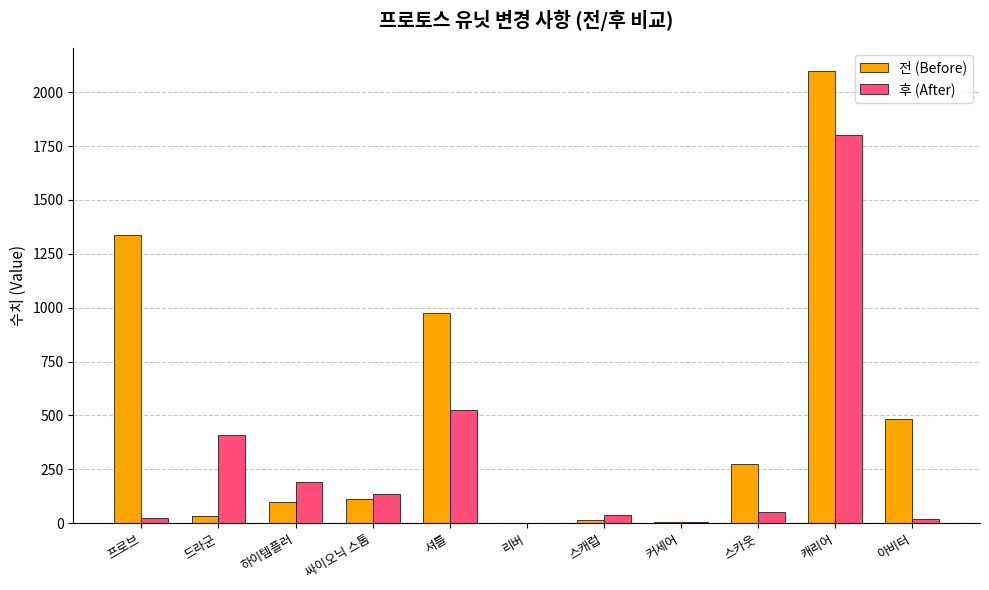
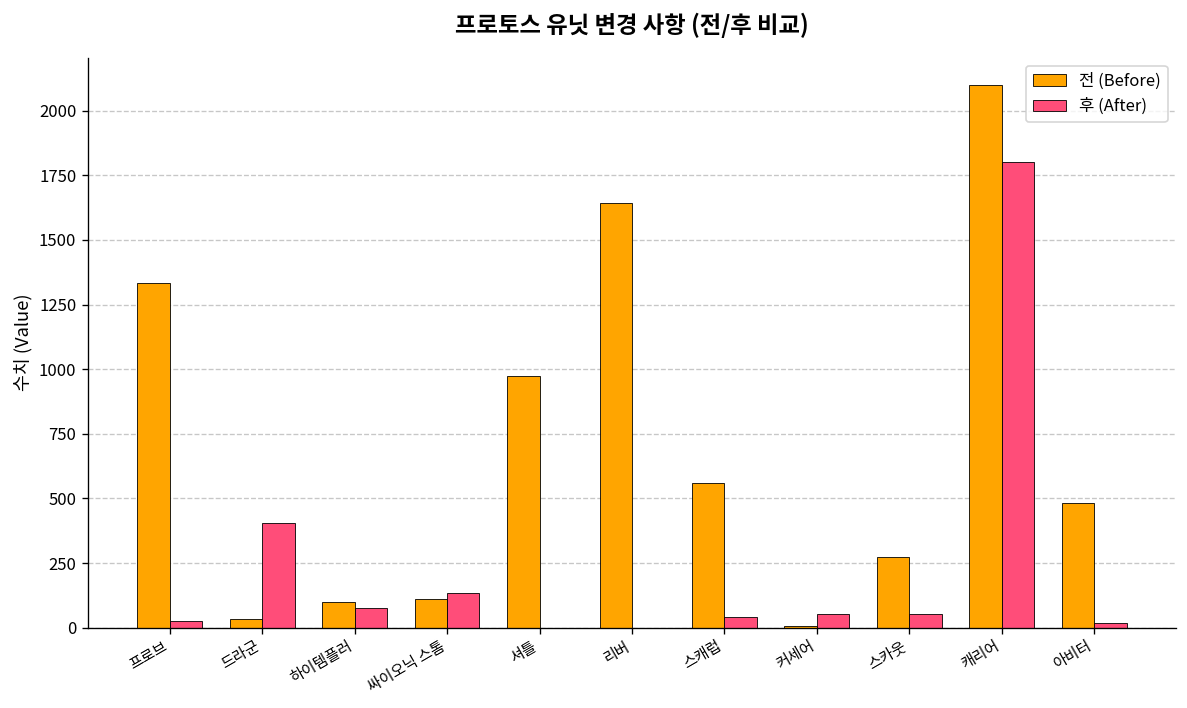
후 (After), 하이템플러: 190 -> 80
후 (After), 셔틀: 530 -> 0
전 (Before), 리버: 0 -> 1640
전 (Before), 스캐럽: 20 -> 560
후 (After), 커세어: 0 -> 50
